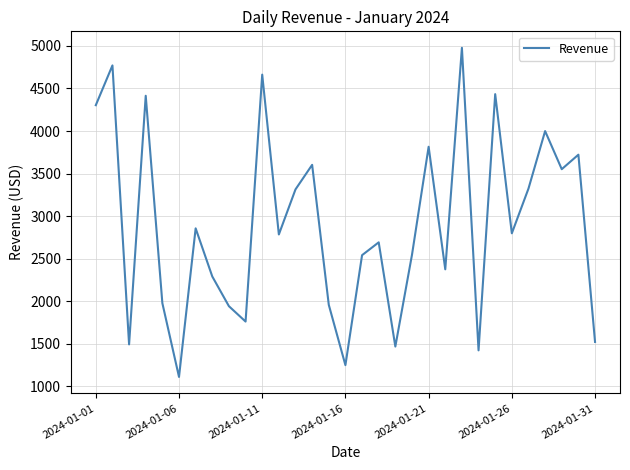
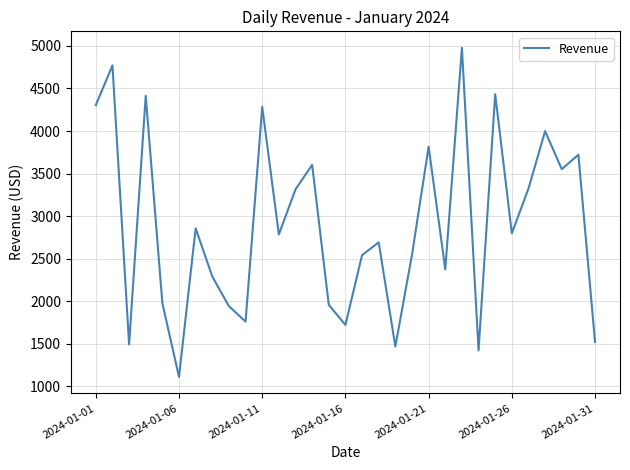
2024-01-11: 4700 -> 4300
2024-01-16: 1300 -> 1700
